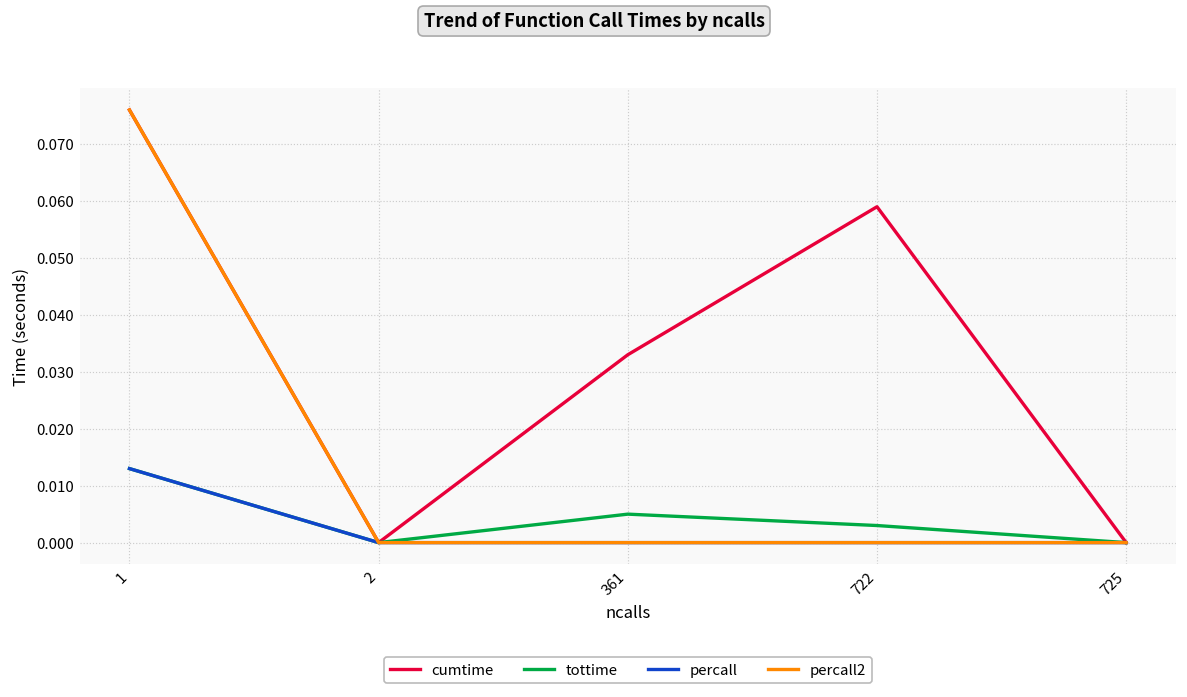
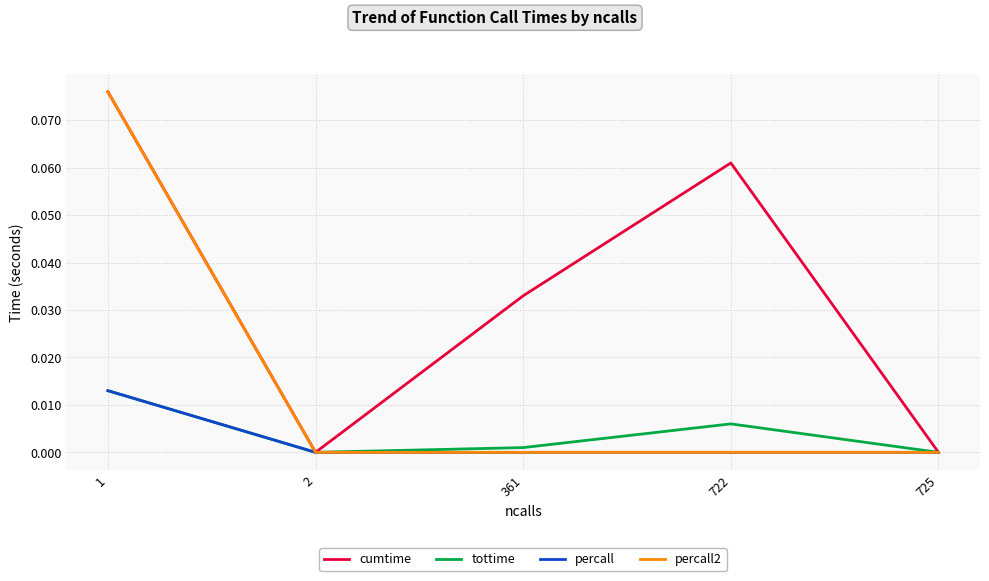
tottime, 361: 0.005 -> 0.001
cumtime, 722: 0.059 -> 0.061
tottime, 722: 0.003 -> 0.006
